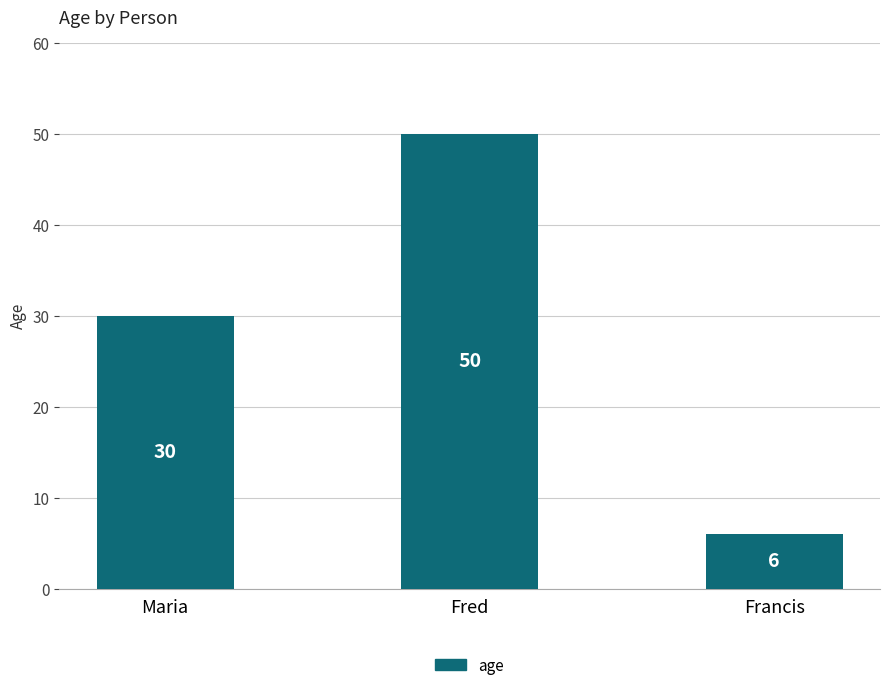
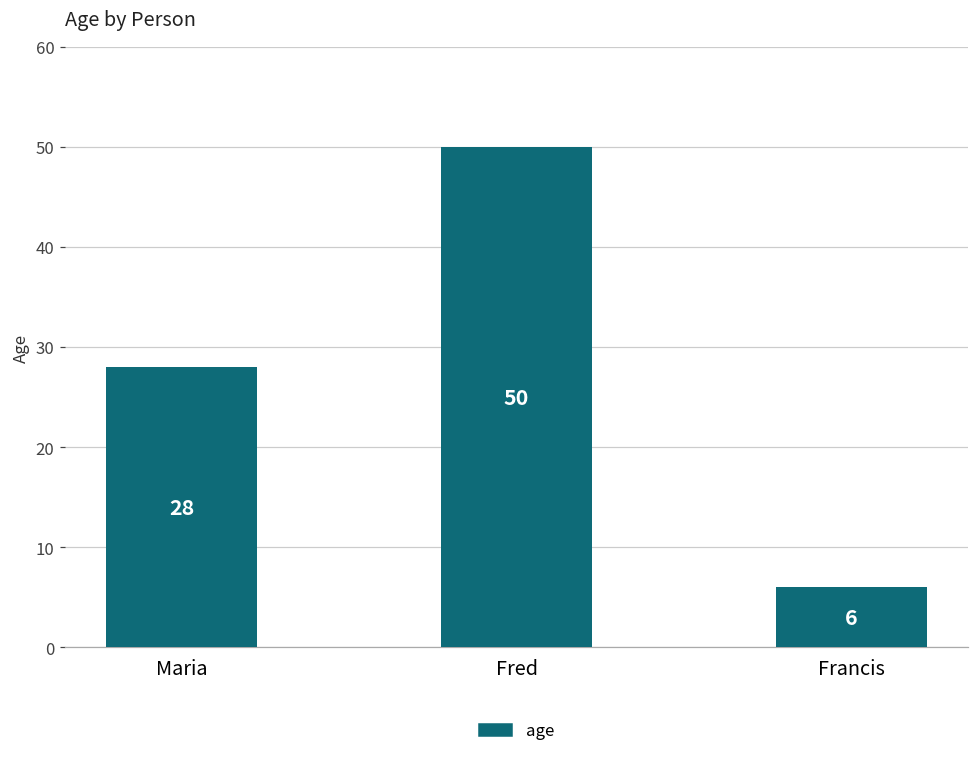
Maria: 30 -> 28
